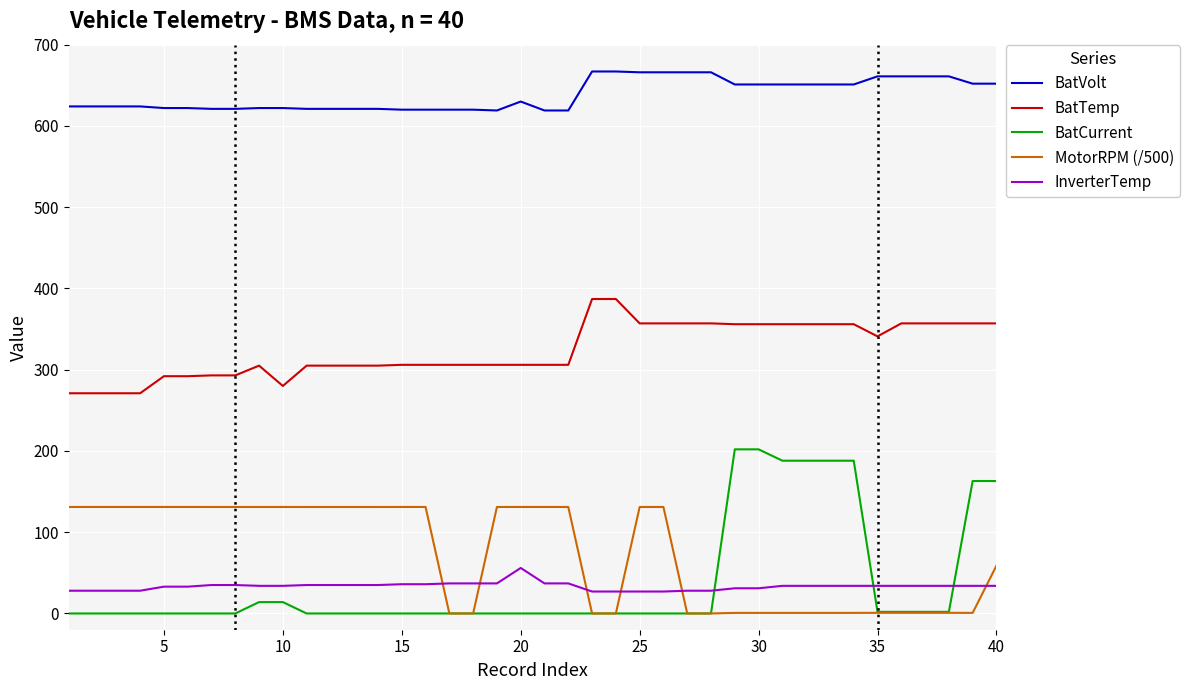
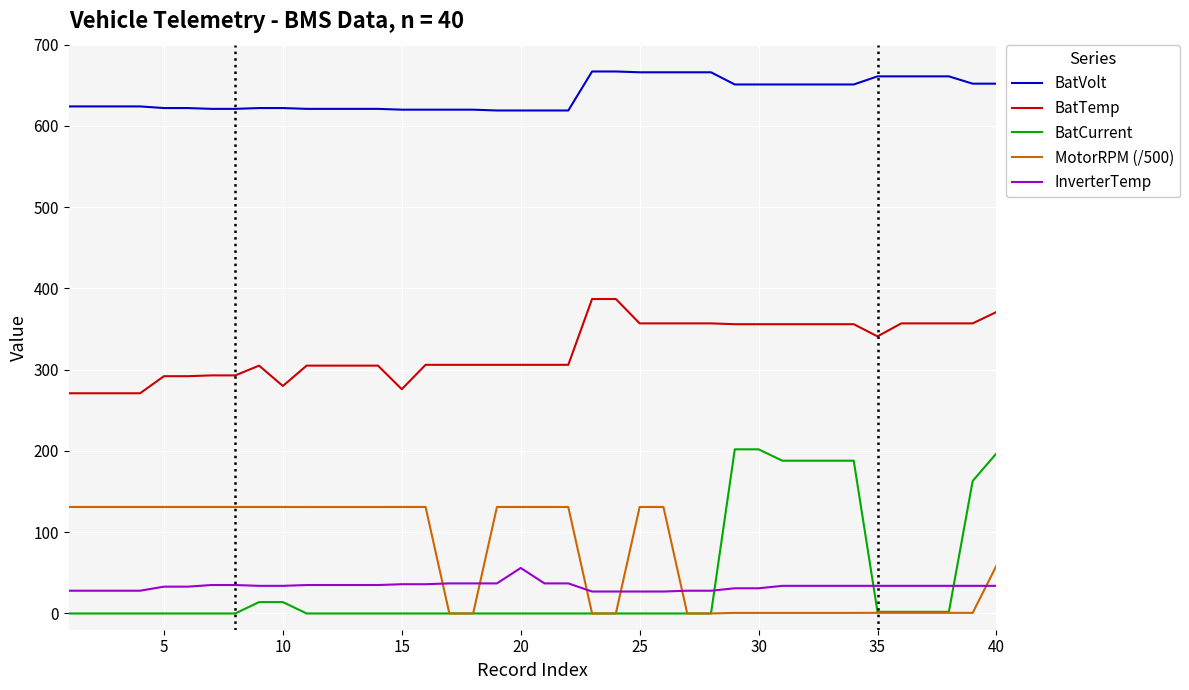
BatTemp, 15: 310 -> 280
BatVolt, 20: 630 -> 620
BatTemp, 40: 360 -> 370
BatCurrent, 40: 160 -> 200
